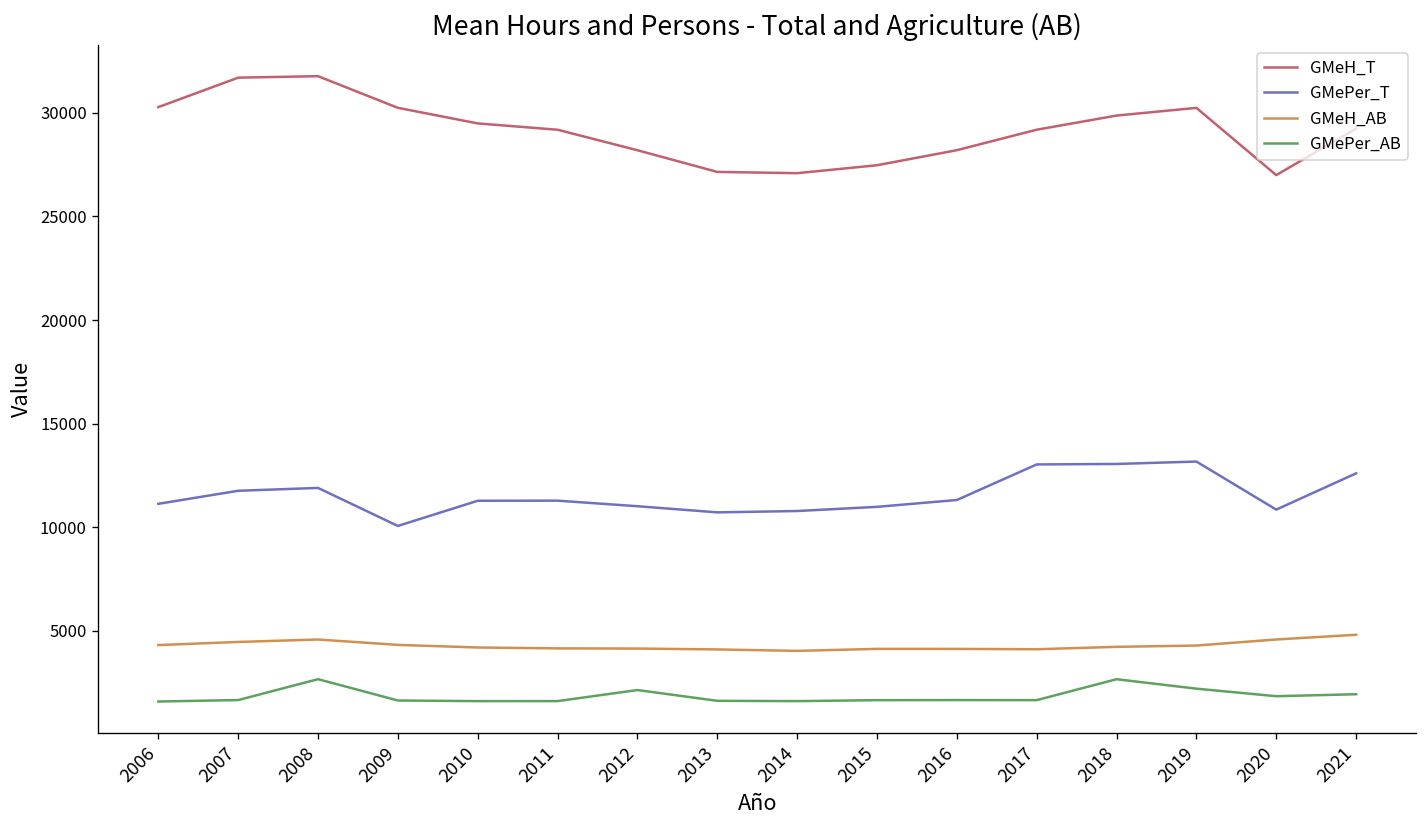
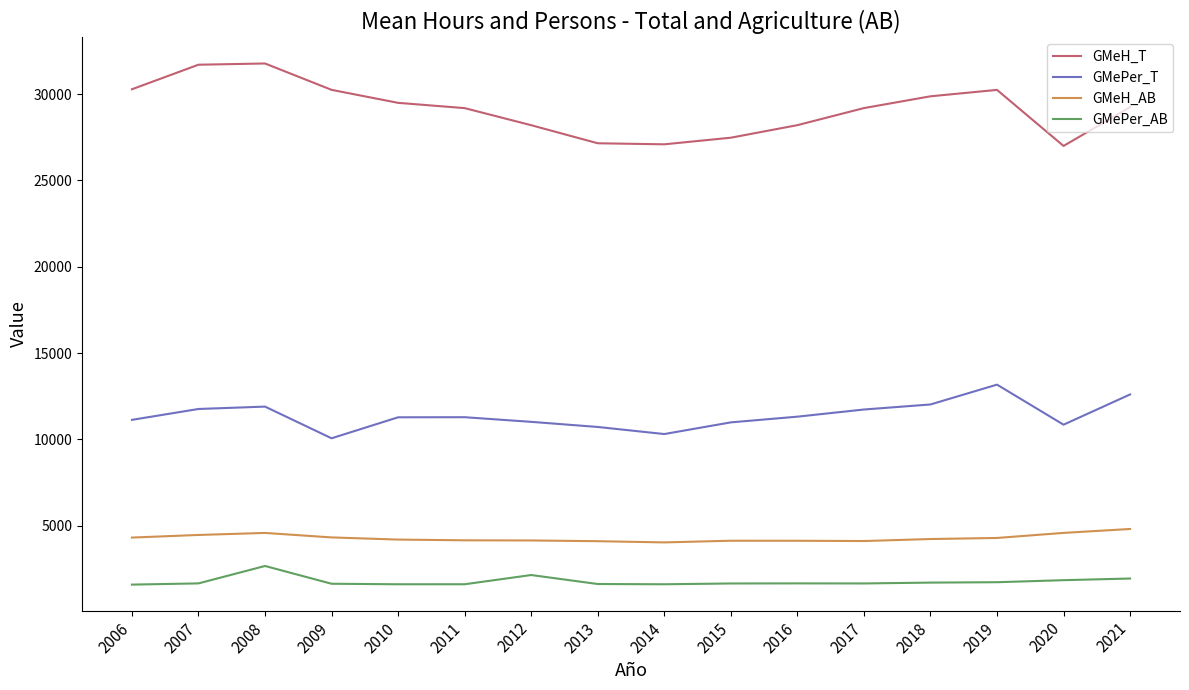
GMePer_T, 2014: 10800 -> 10300
GMePer_T, 2017: 13000 -> 11700
GMePer_T, 2018: 13100 -> 12000
GMePer_AB, 2018: 2700 -> 1700
GMePer_AB, 2019: 2200 -> 1700
